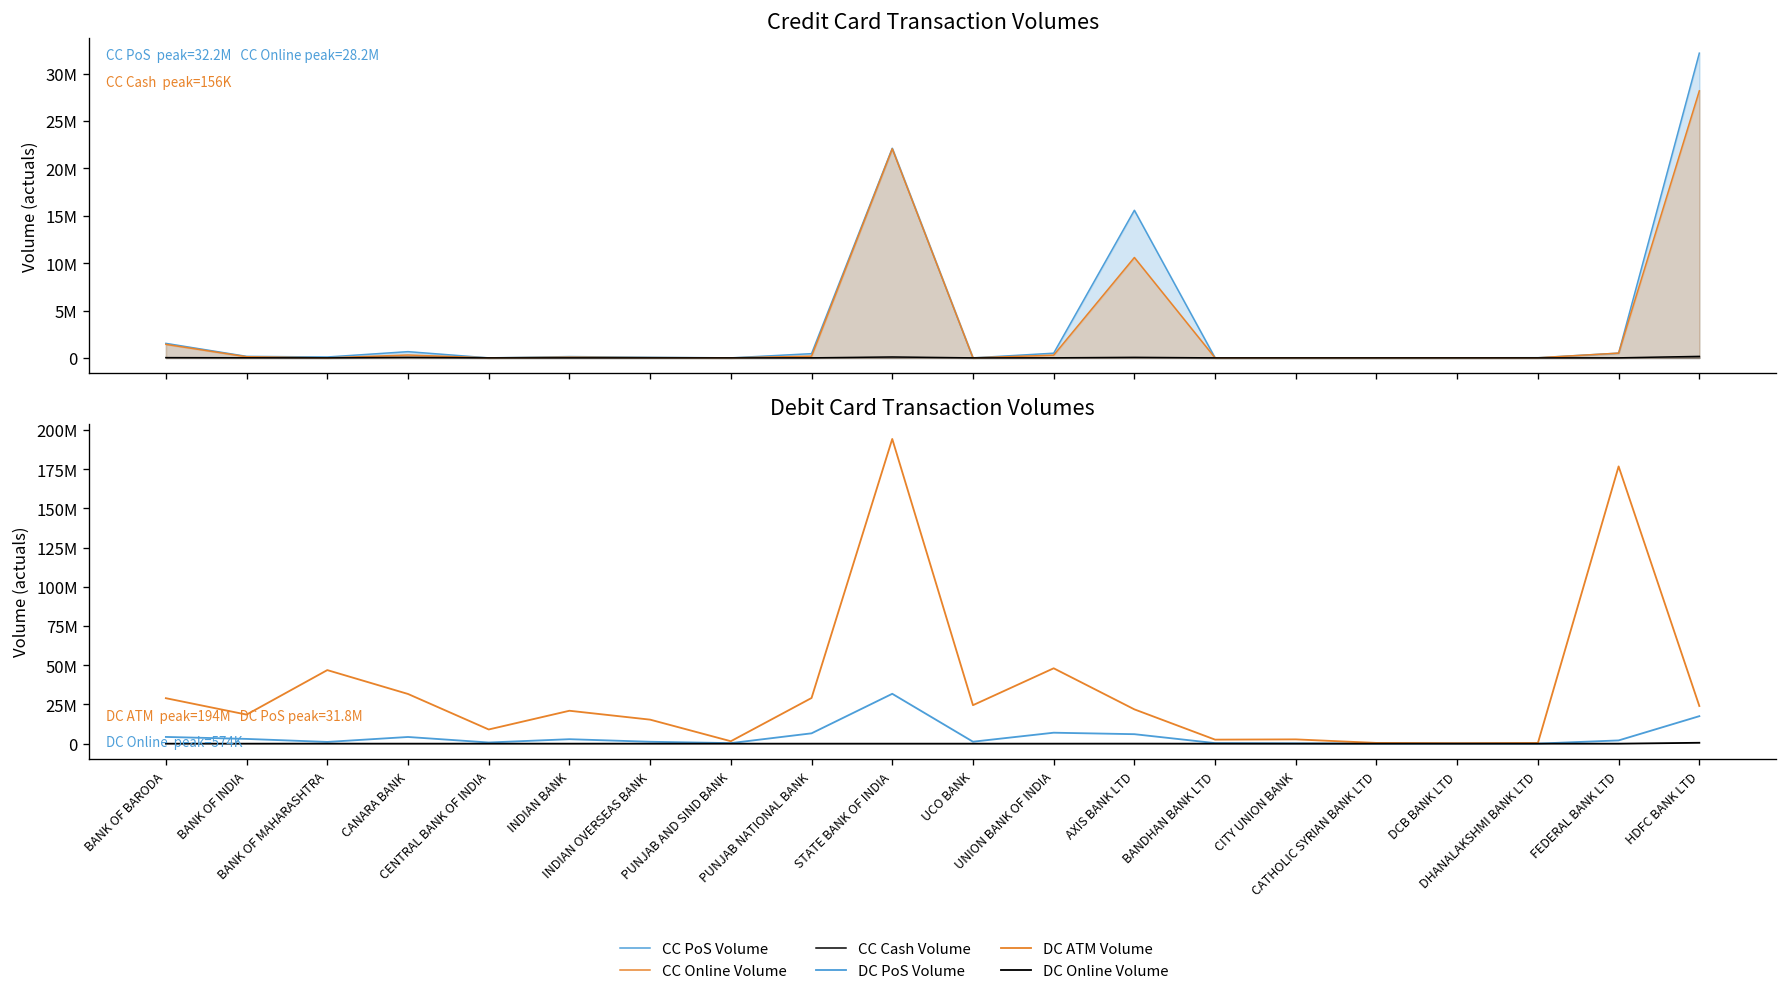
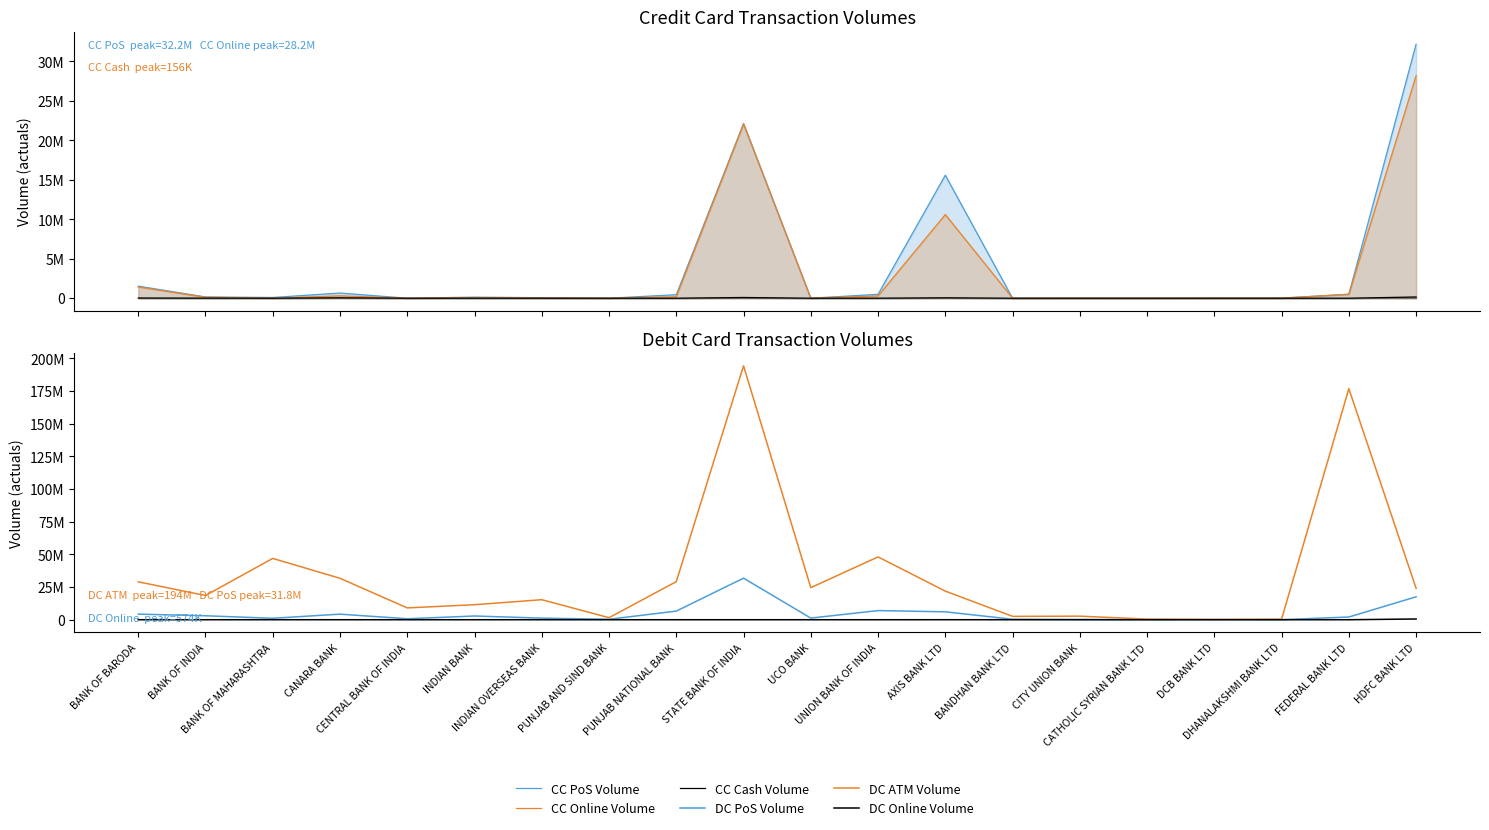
Debit Card Transaction Volumes, DC ATM Volume, INDIAN BANK: 21000000 -> 11000000
